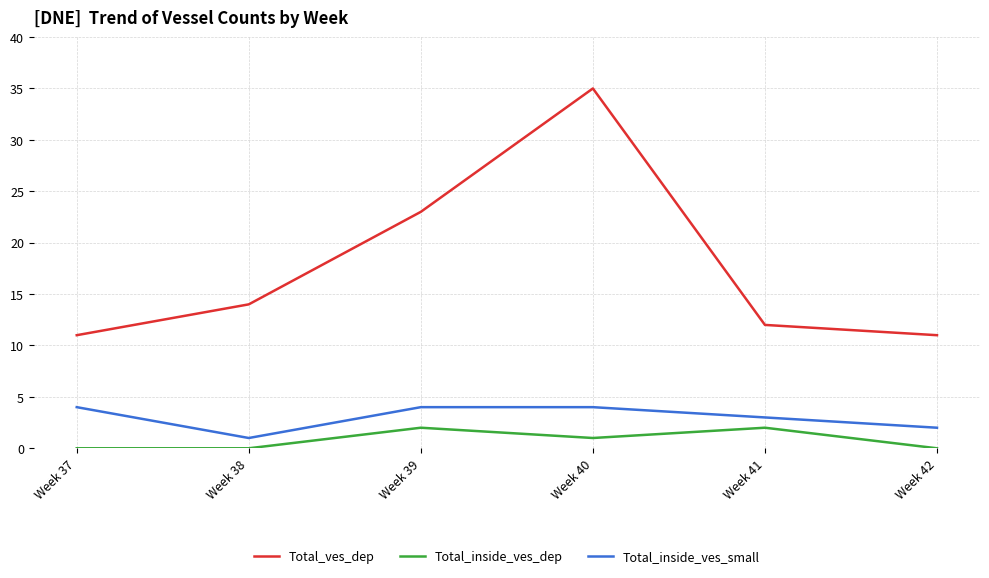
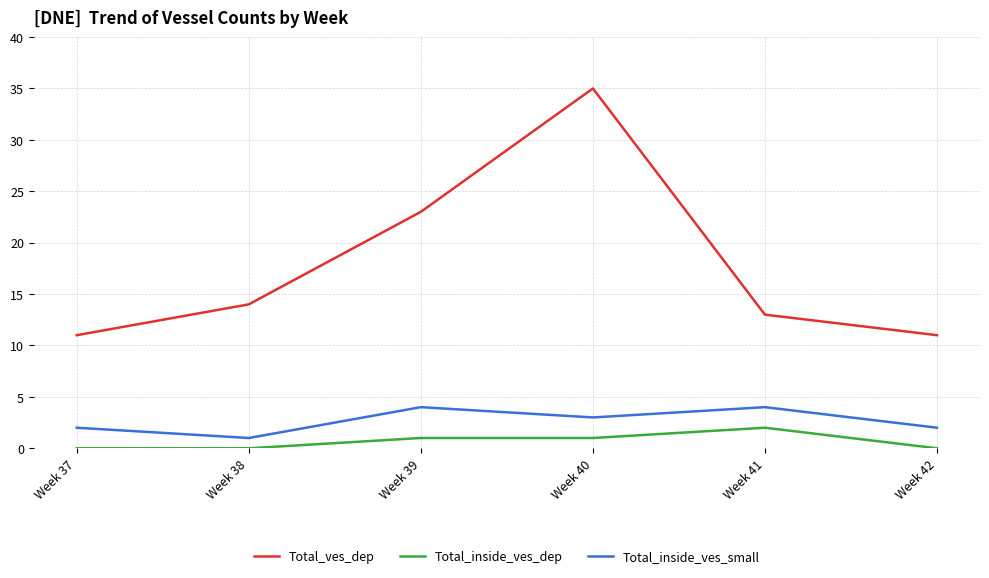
Total_inside_ves_small, Week 37: 4 -> 2
Total_inside_ves_dep, Week 39: 2 -> 1
Total_inside_ves_small, Week 40: 4 -> 3
Total_ves_dep, Week 41: 12 -> 13
Total_inside_ves_small, Week 41: 3 -> 4
